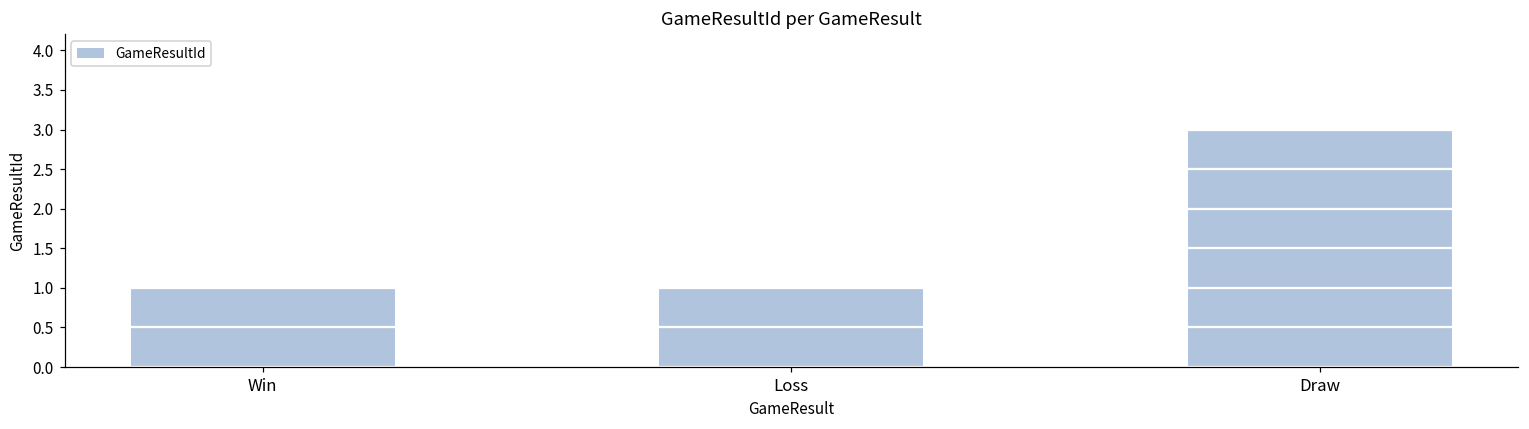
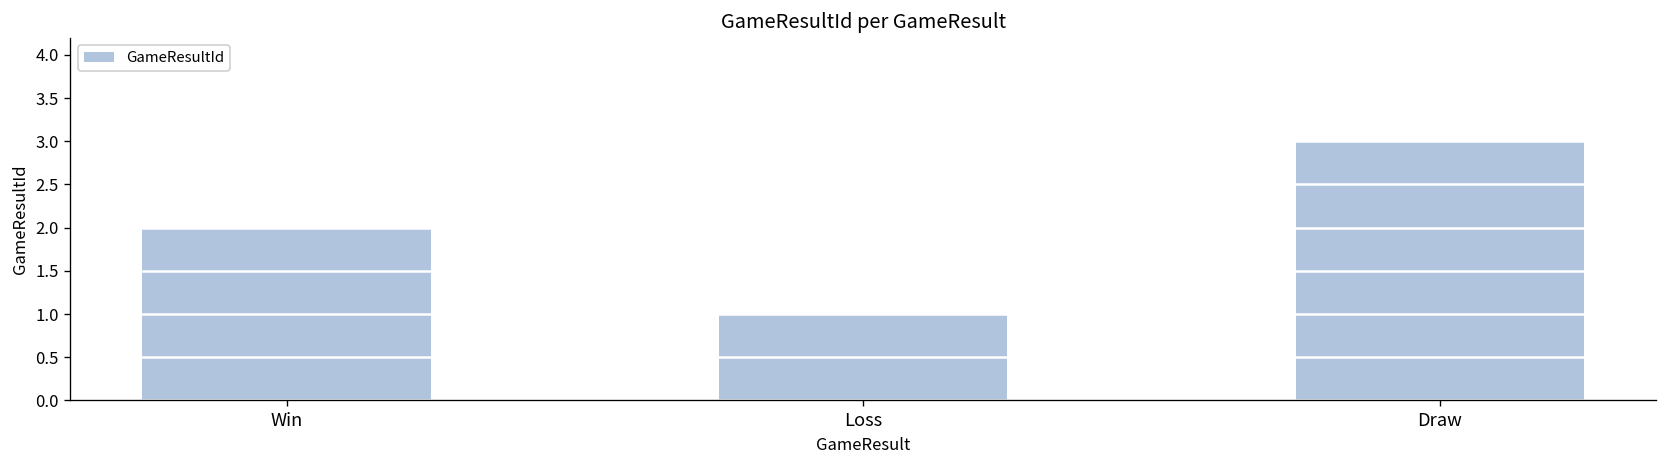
Win: 1 -> 2
